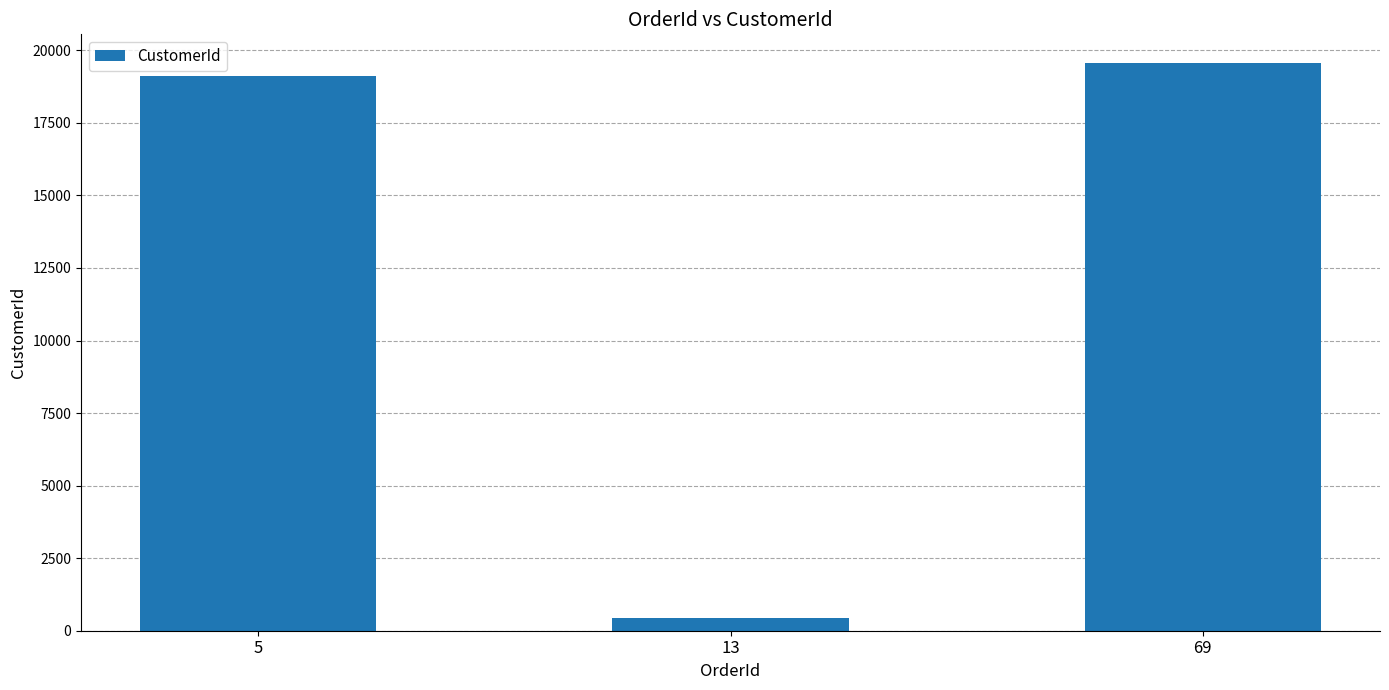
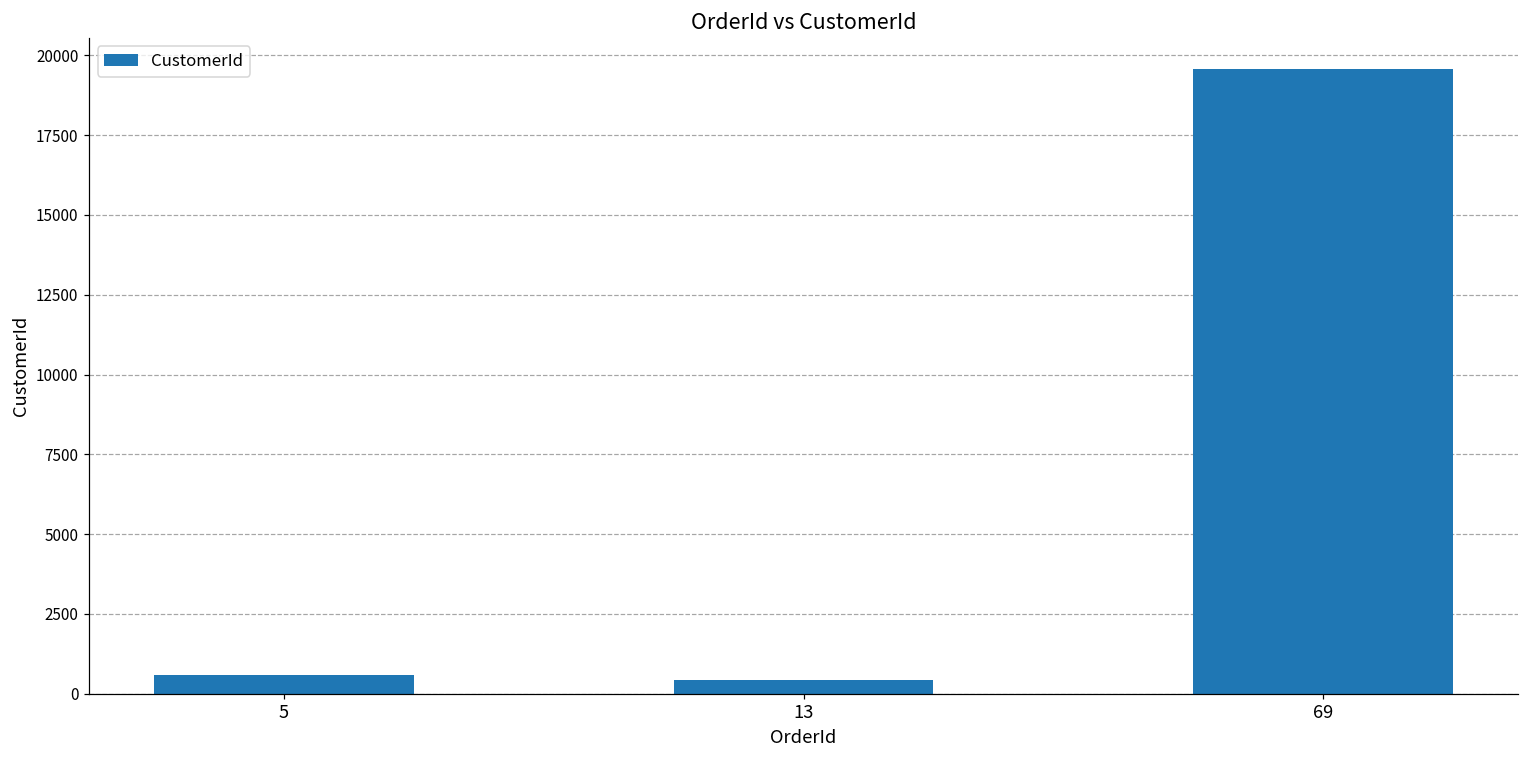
5: 19100 -> 600
